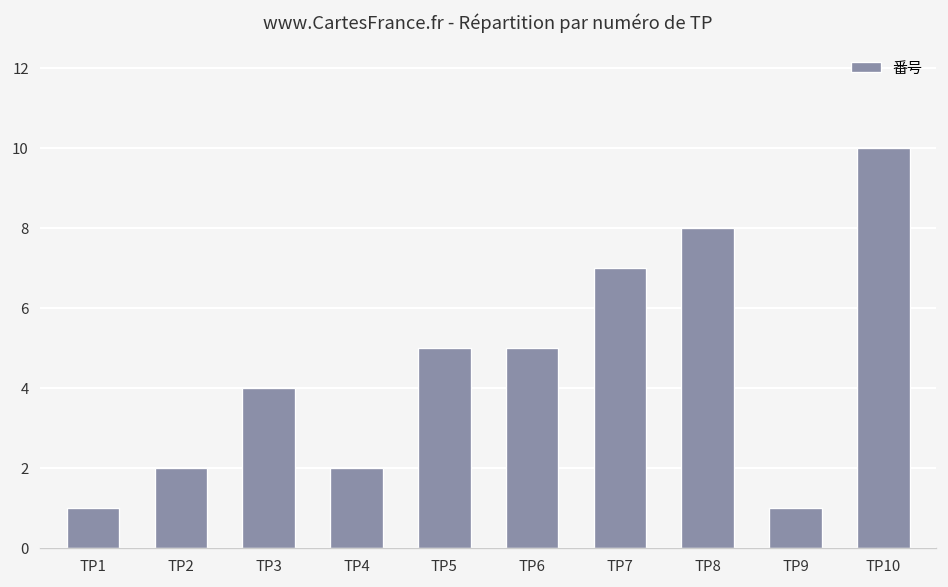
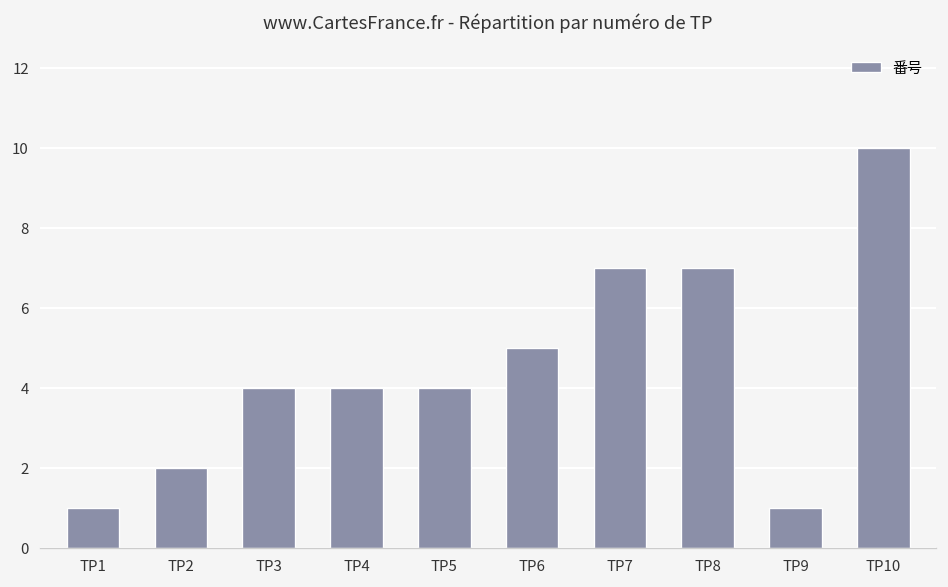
TP4: 2 -> 4
TP5: 5 -> 4
TP8: 8 -> 7
